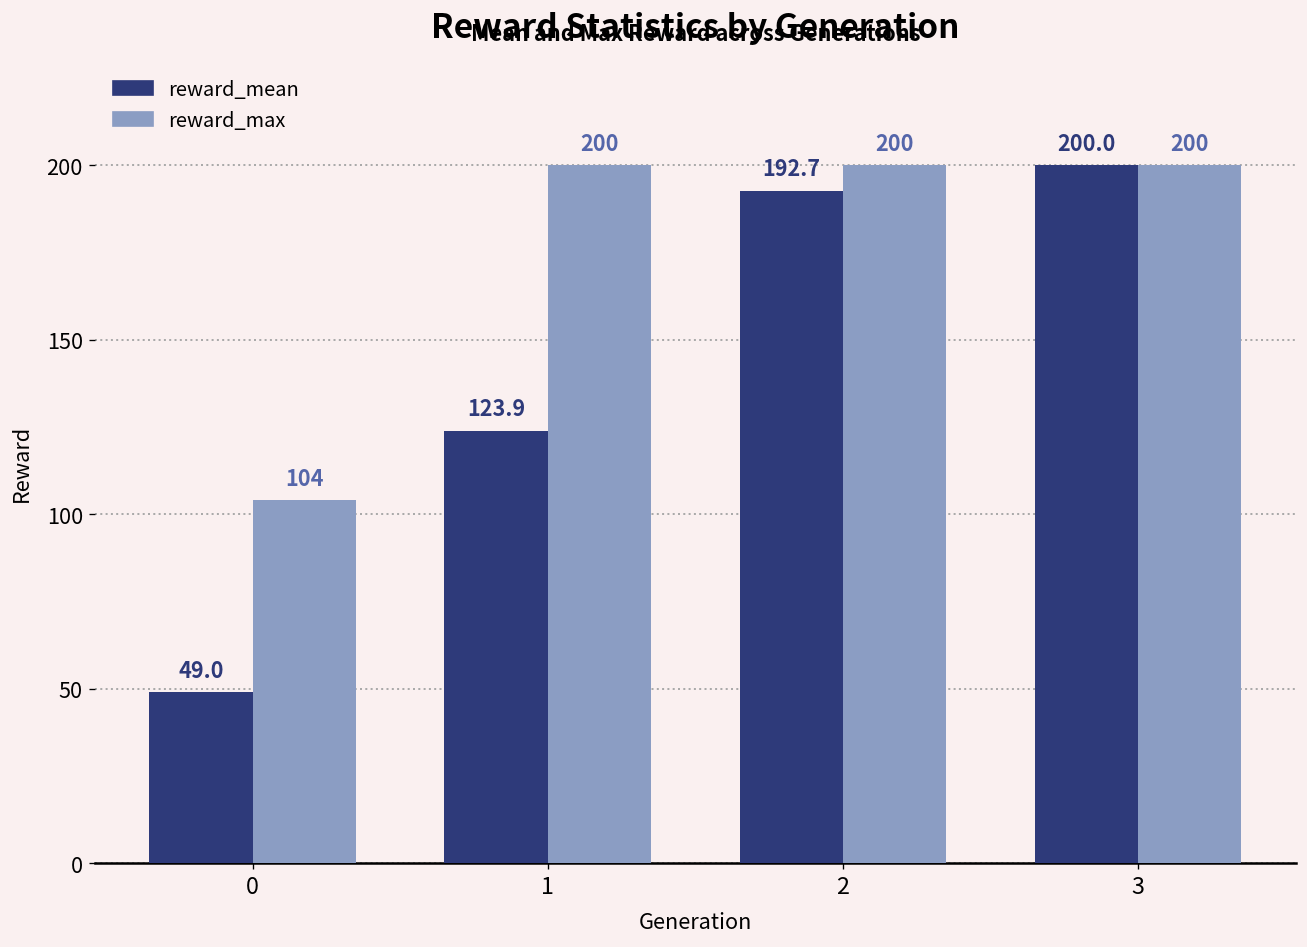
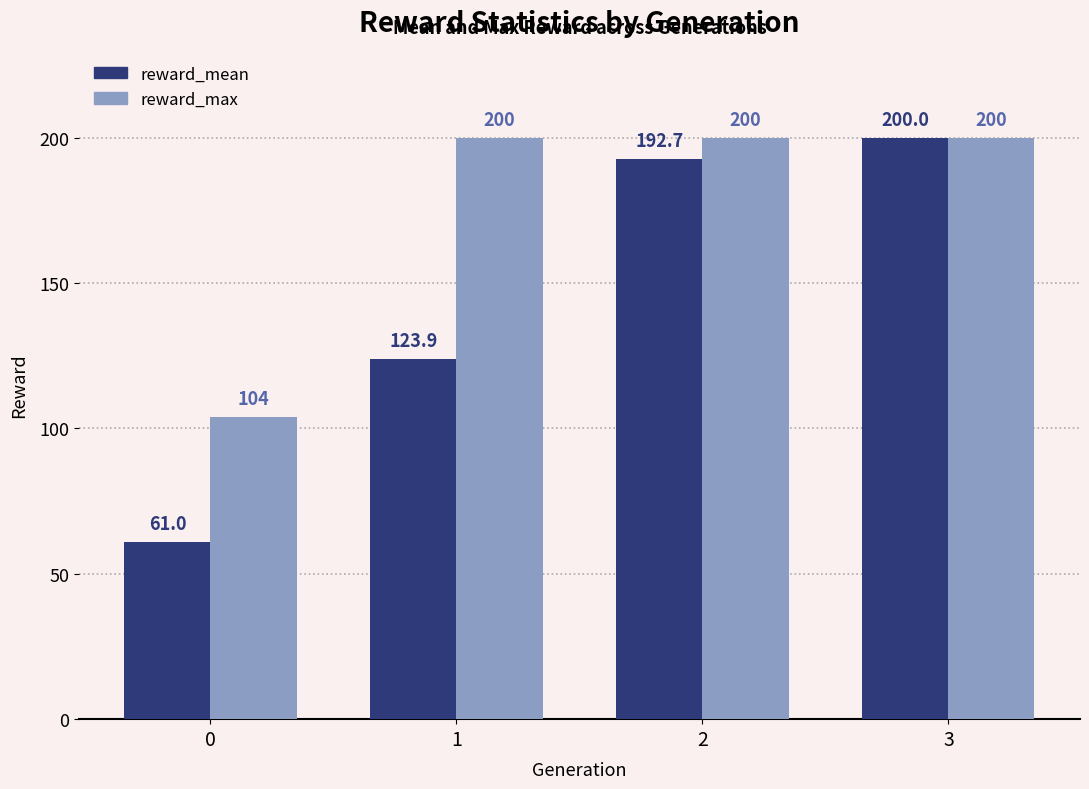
reward_mean, 0: 49.0 -> 61.0
